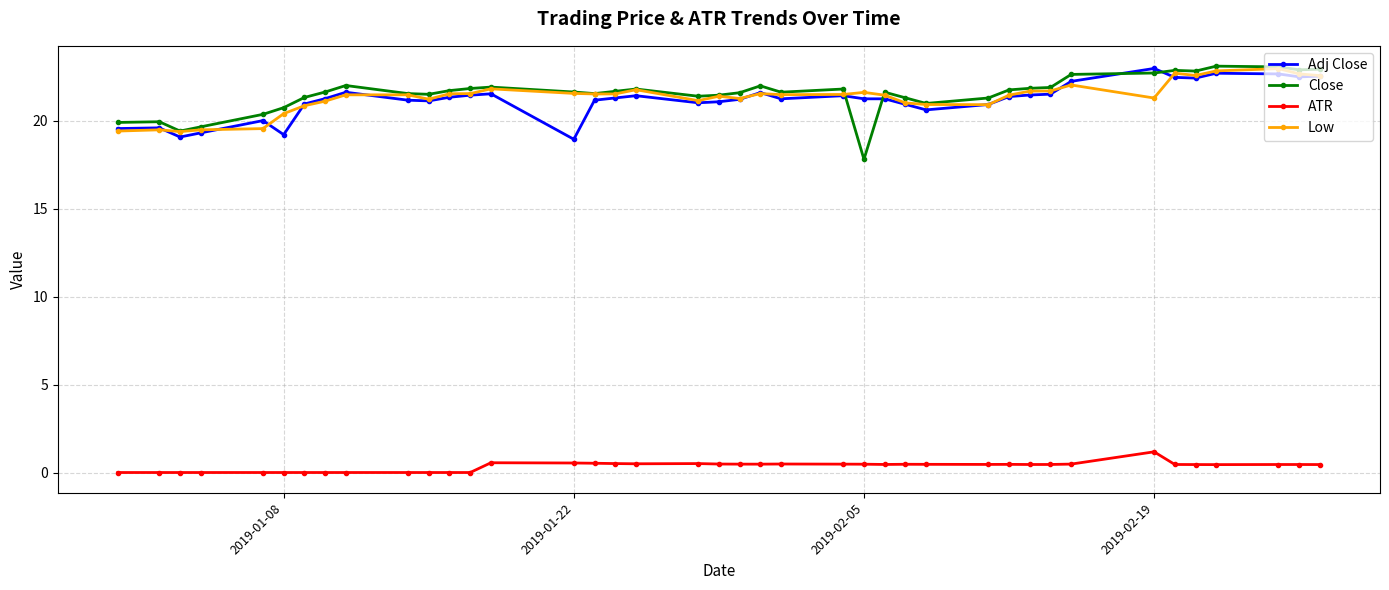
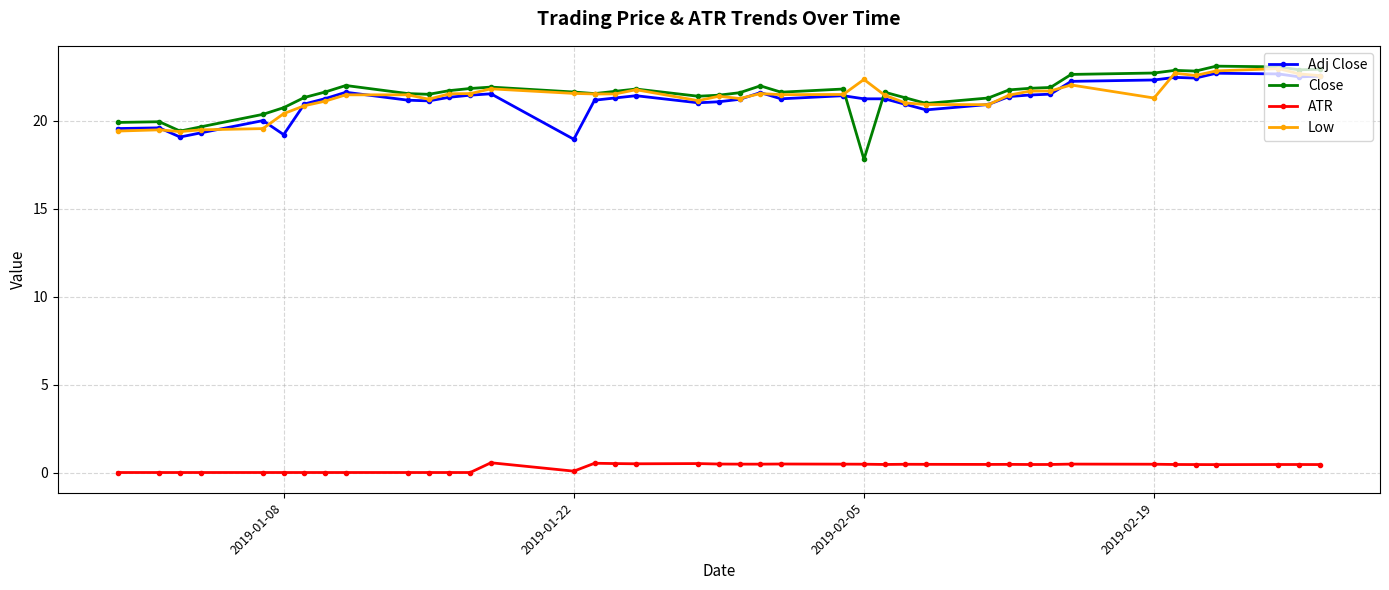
ATR, 2019-01-22: 0.5 -> 0.1
Low, 2019-02-05: 21.6 -> 22.3
Adj Close, 2019-02-19: 23.0 -> 22.3
ATR, 2019-02-19: 1.2 -> 0.5
